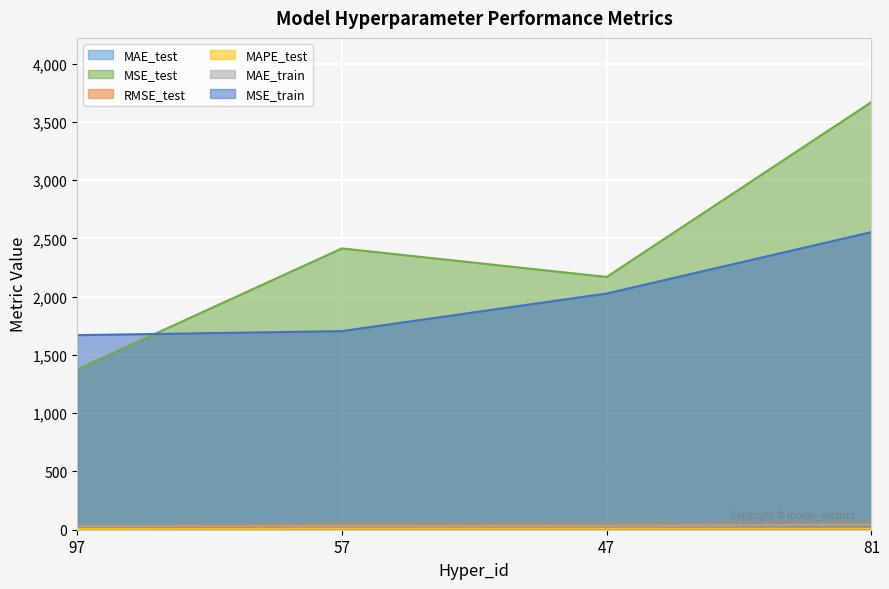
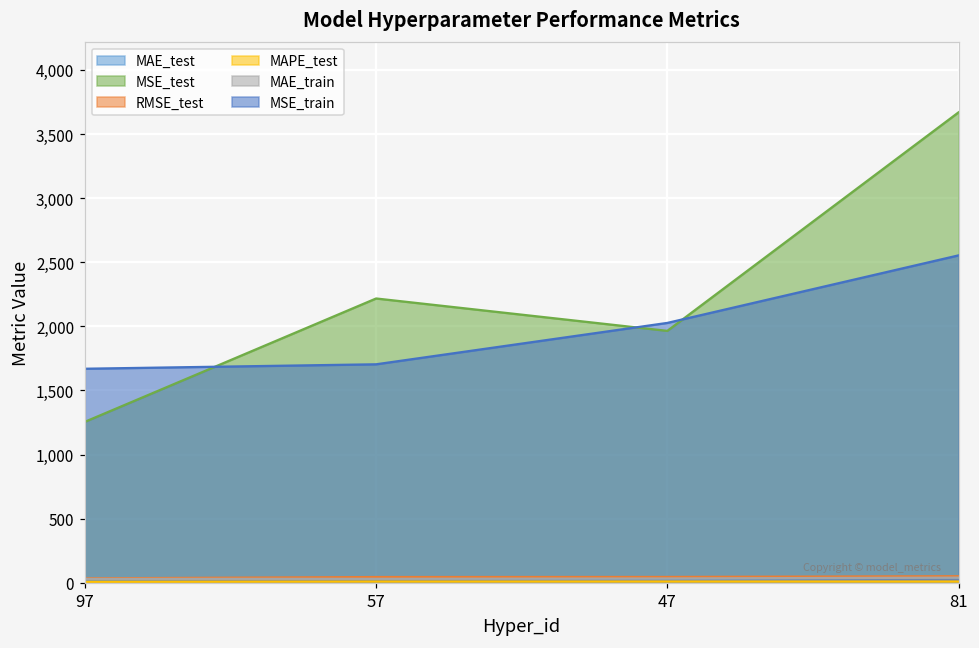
MSE_test, 97: 1,380 -> 1,260
MSE_test, 57: 2,410 -> 2,220
MSE_test, 47: 2,170 -> 1,960
